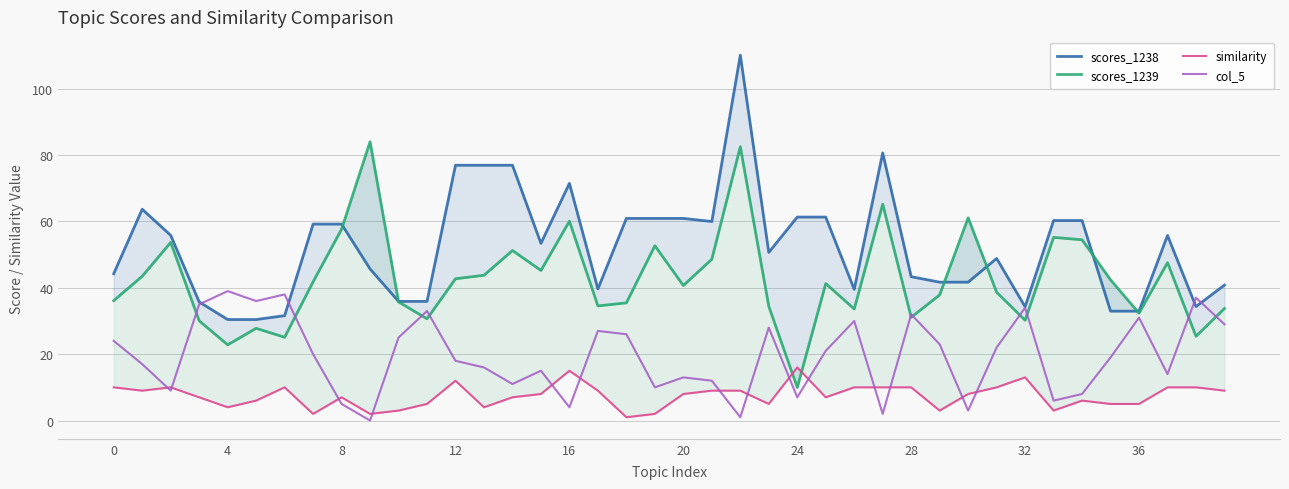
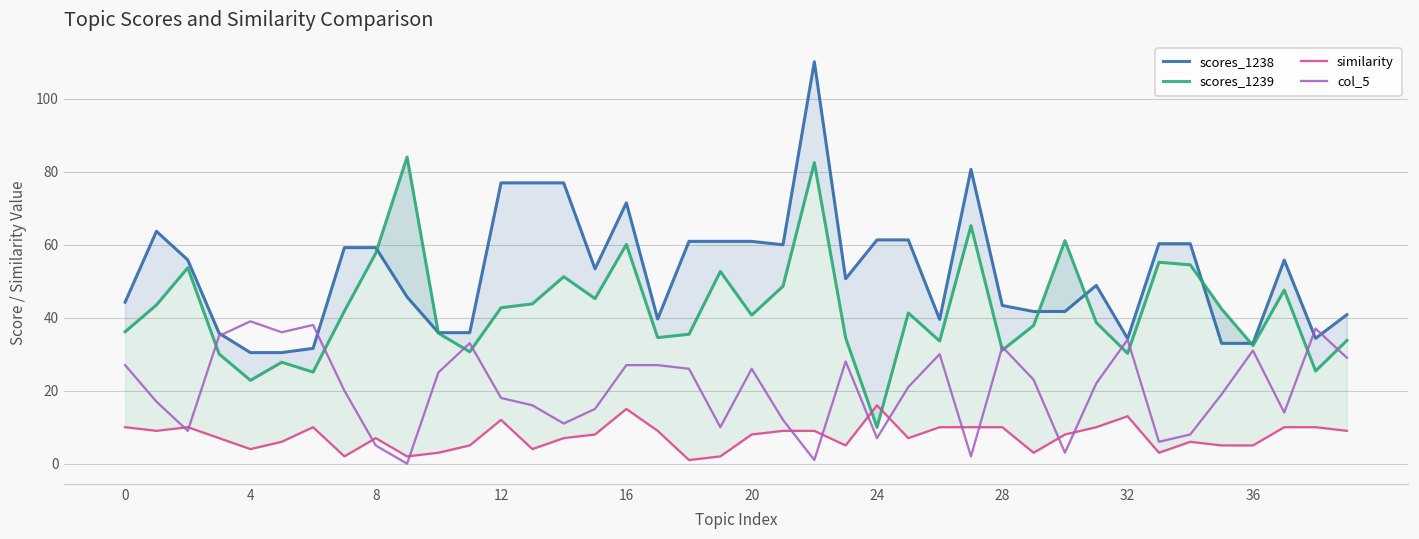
col_5, 0: 24 -> 27
col_5, 16: 4 -> 27
col_5, 20: 13 -> 26
